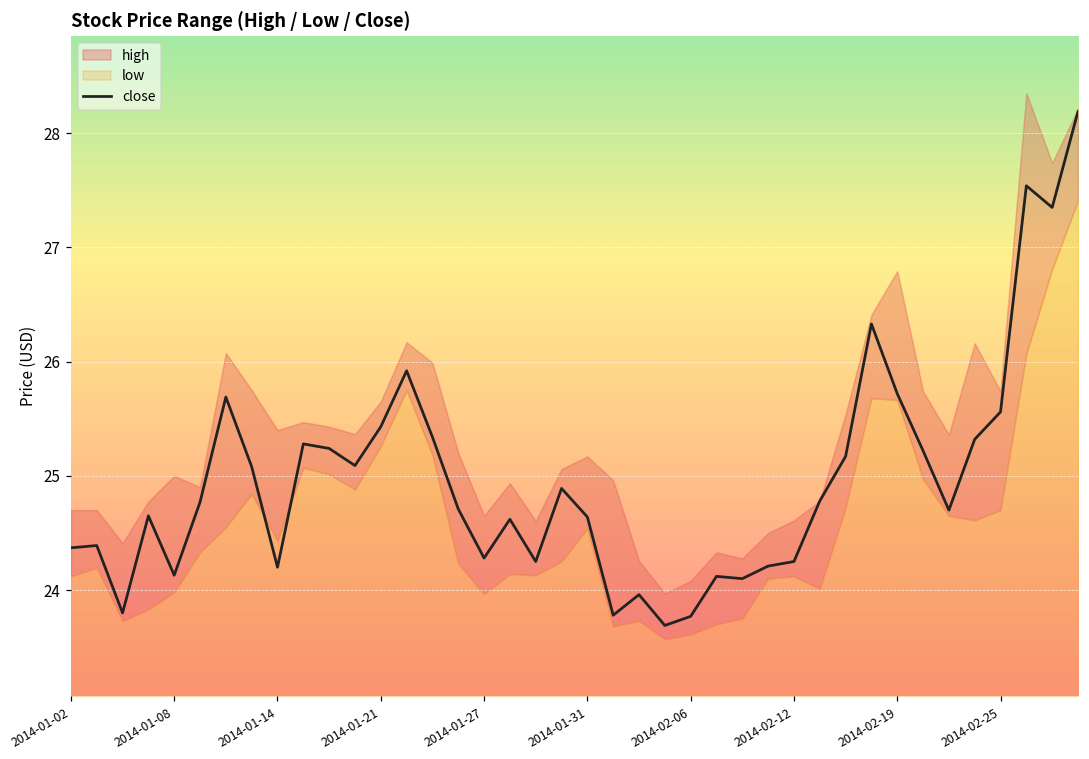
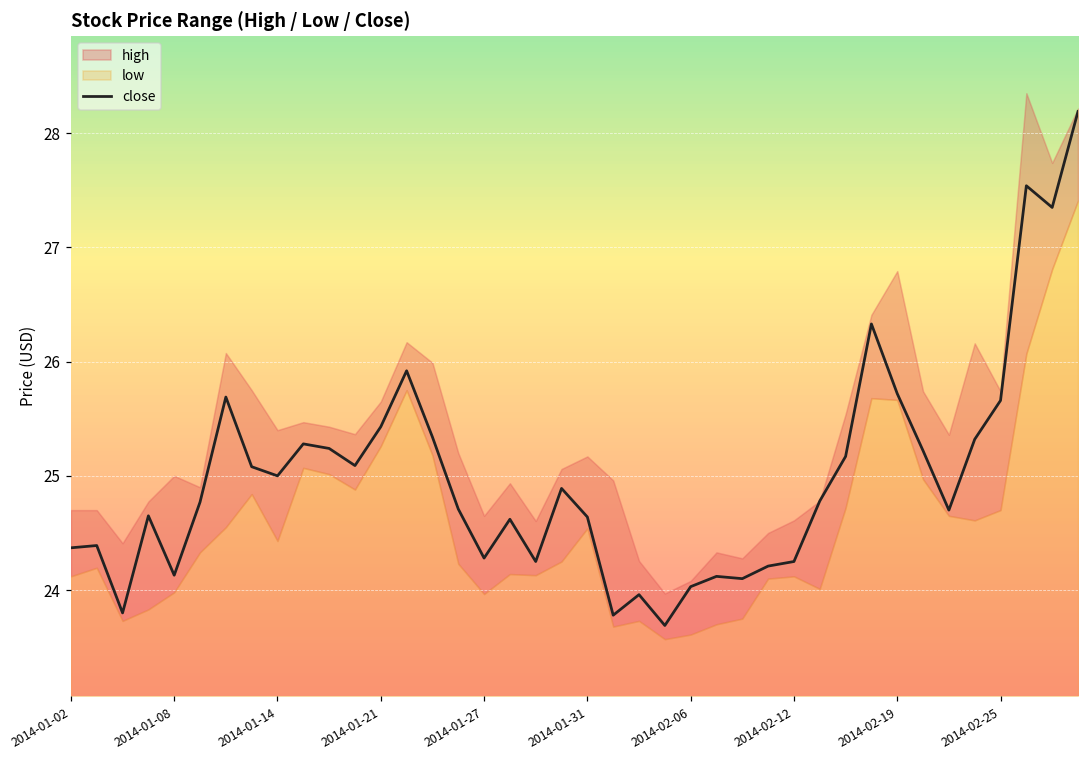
close, 2014-01-14: 24.2 -> 25.0
close, 2014-02-06: 23.77 -> 24.03
close, 2014-02-25: 25.56 -> 25.66
